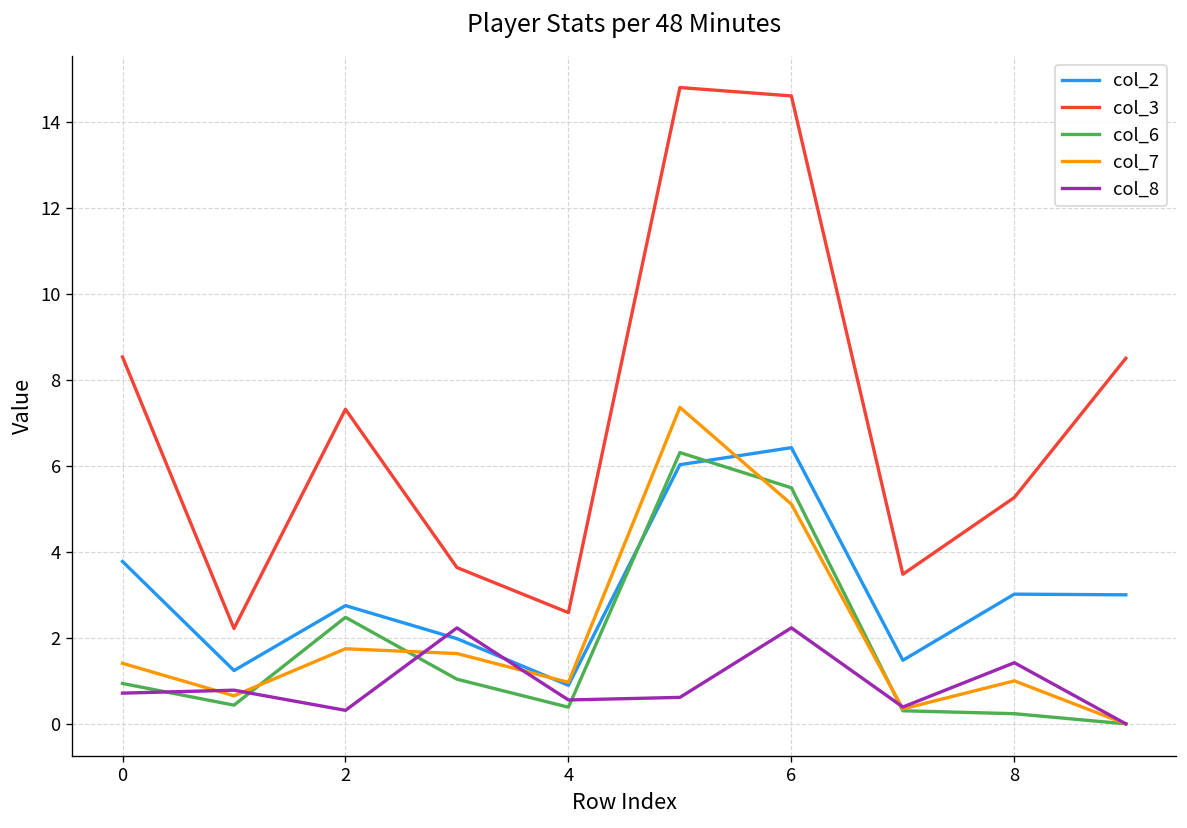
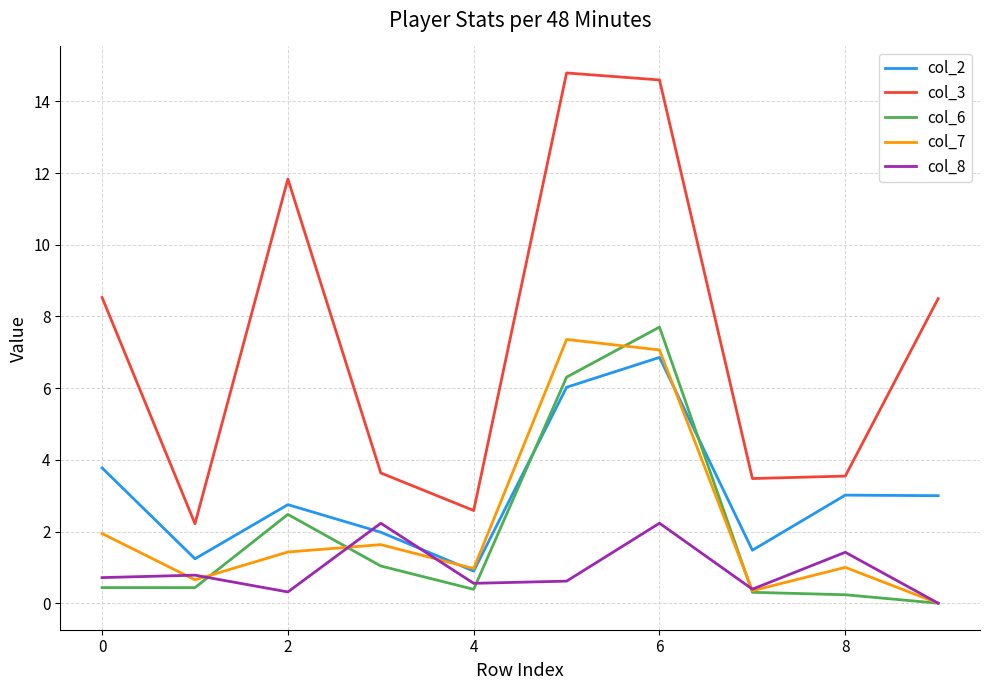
col_6, 0: 0.9 -> 0.4
col_7, 0: 1.4 -> 1.9
col_3, 2: 7.3 -> 11.8
col_7, 2: 1.7 -> 1.4
col_2, 6: 6.4 -> 6.9
col_6, 6: 5.5 -> 7.7
col_7, 6: 5.1 -> 7.1
col_3, 8: 5.3 -> 3.5
